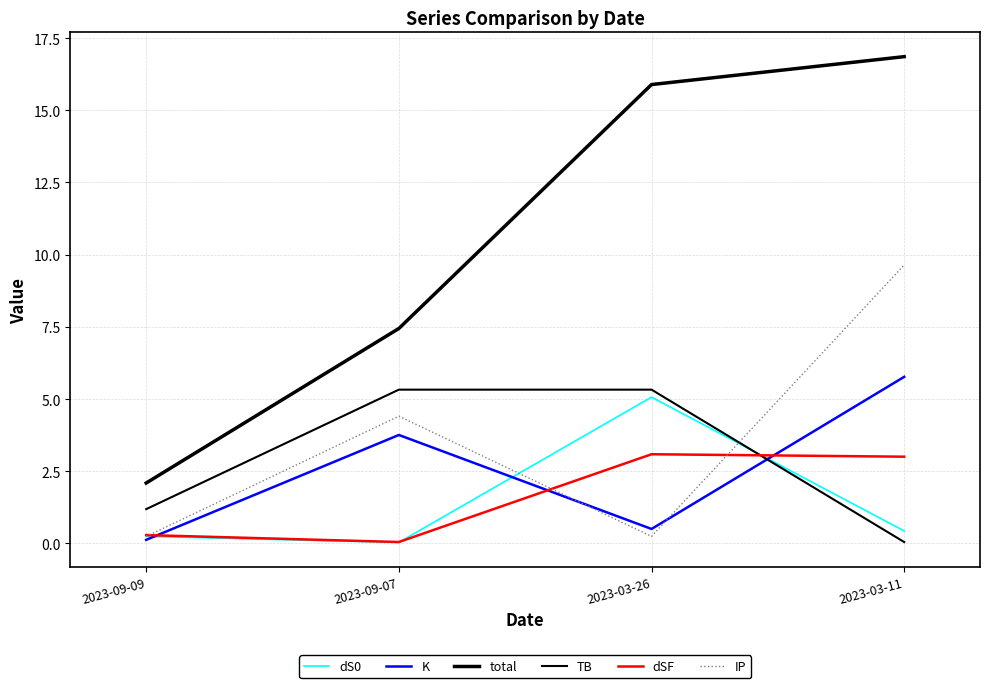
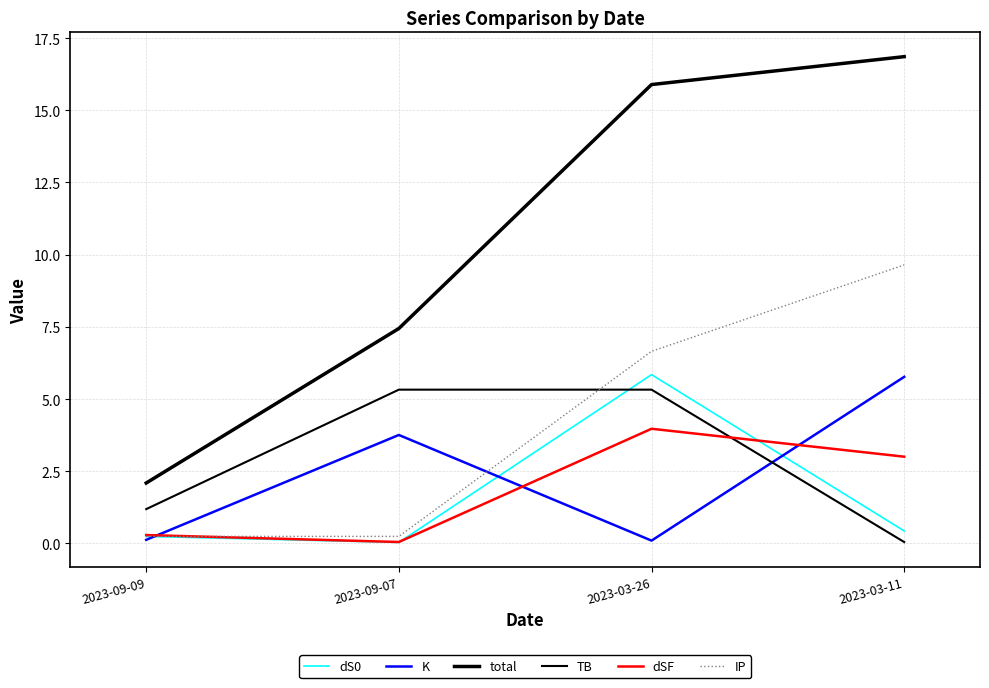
IP, 2023-09-07: 4.4 -> 0.2
dS0, 2023-03-26: 5.1 -> 5.8
K, 2023-03-26: 0.5 -> 0.1
dSF, 2023-03-26: 3.1 -> 4.0
IP, 2023-03-26: 0.2 -> 6.7
